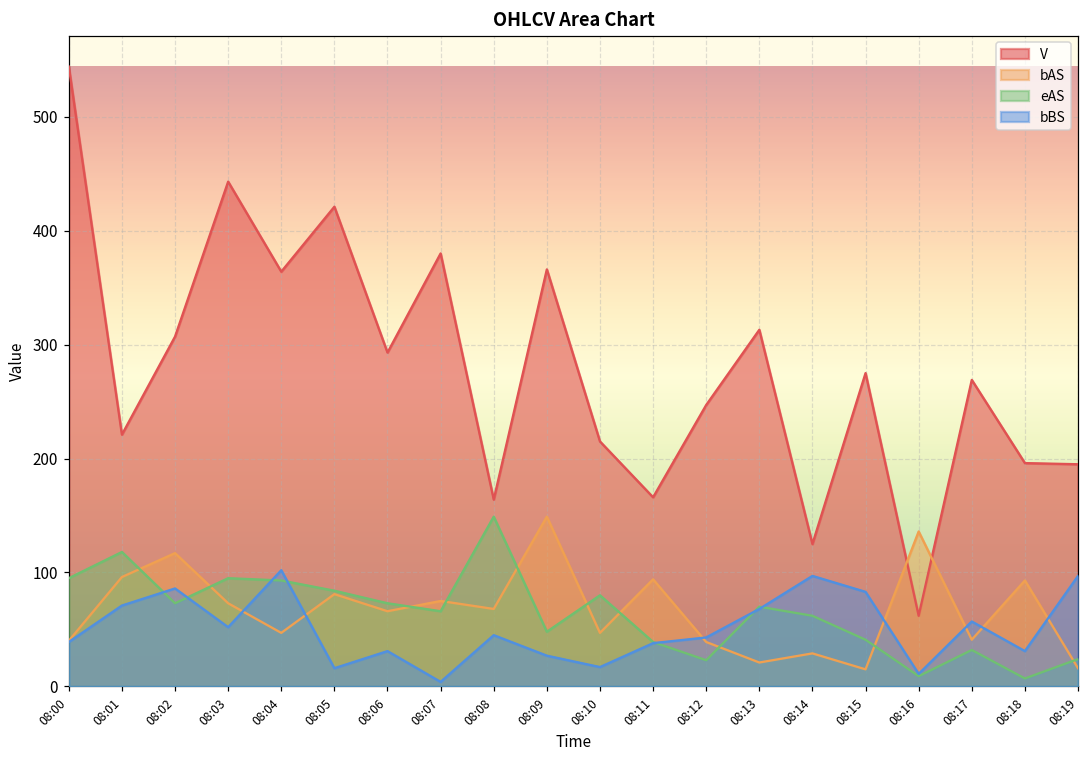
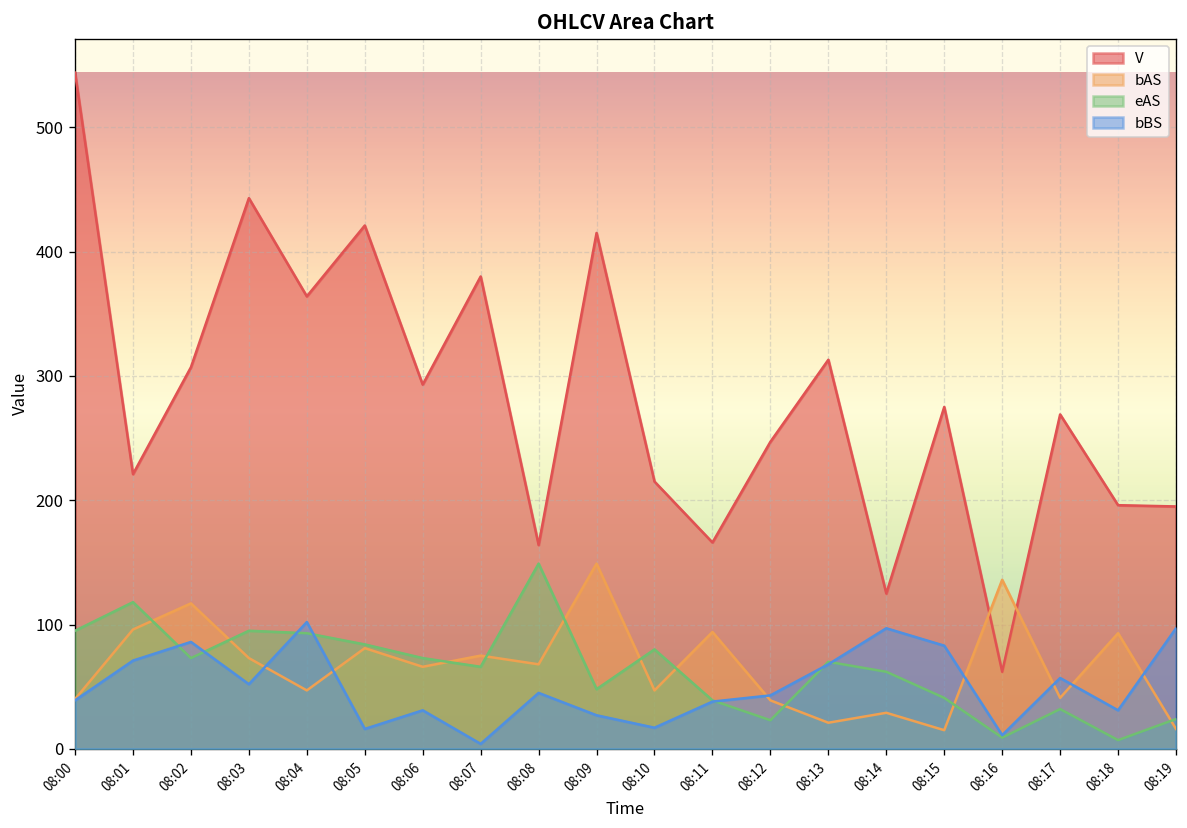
V, 08:09: 366 -> 415
